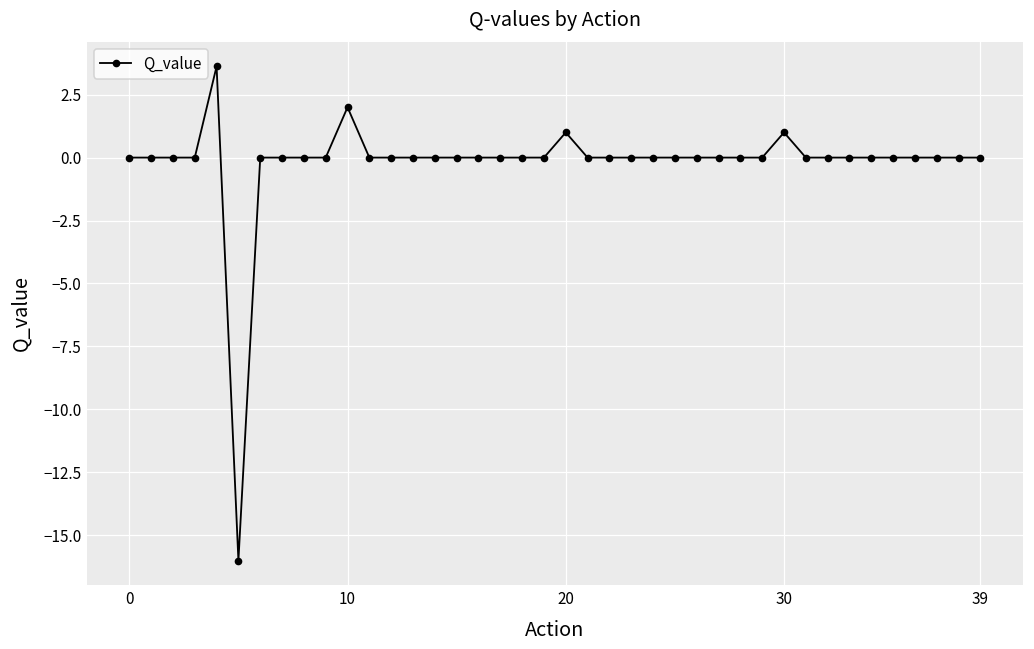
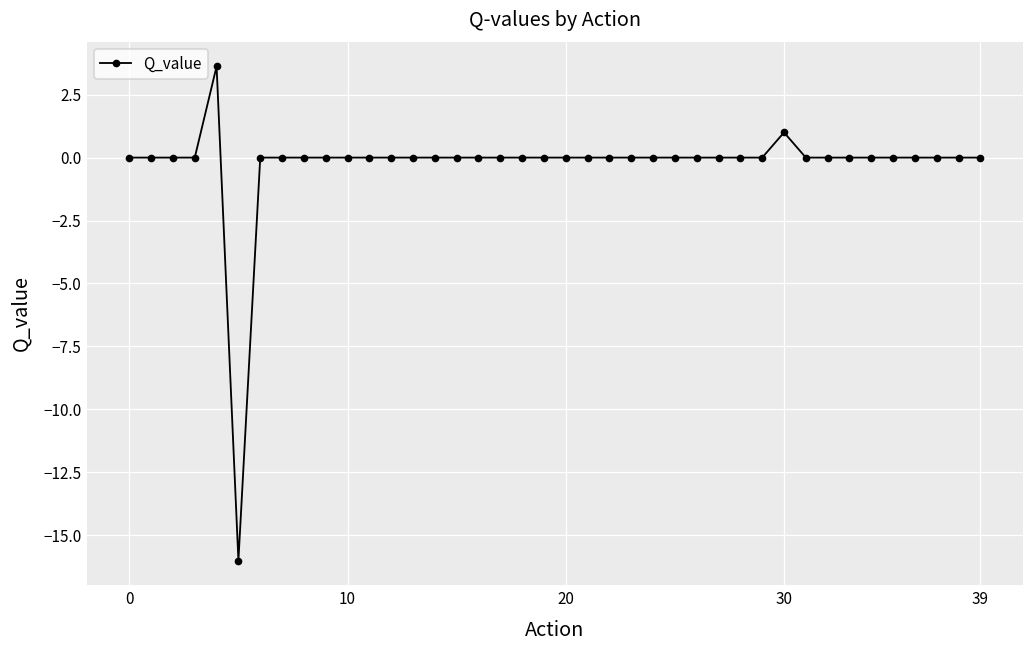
10: 2 -> 0
20: 1 -> 0
